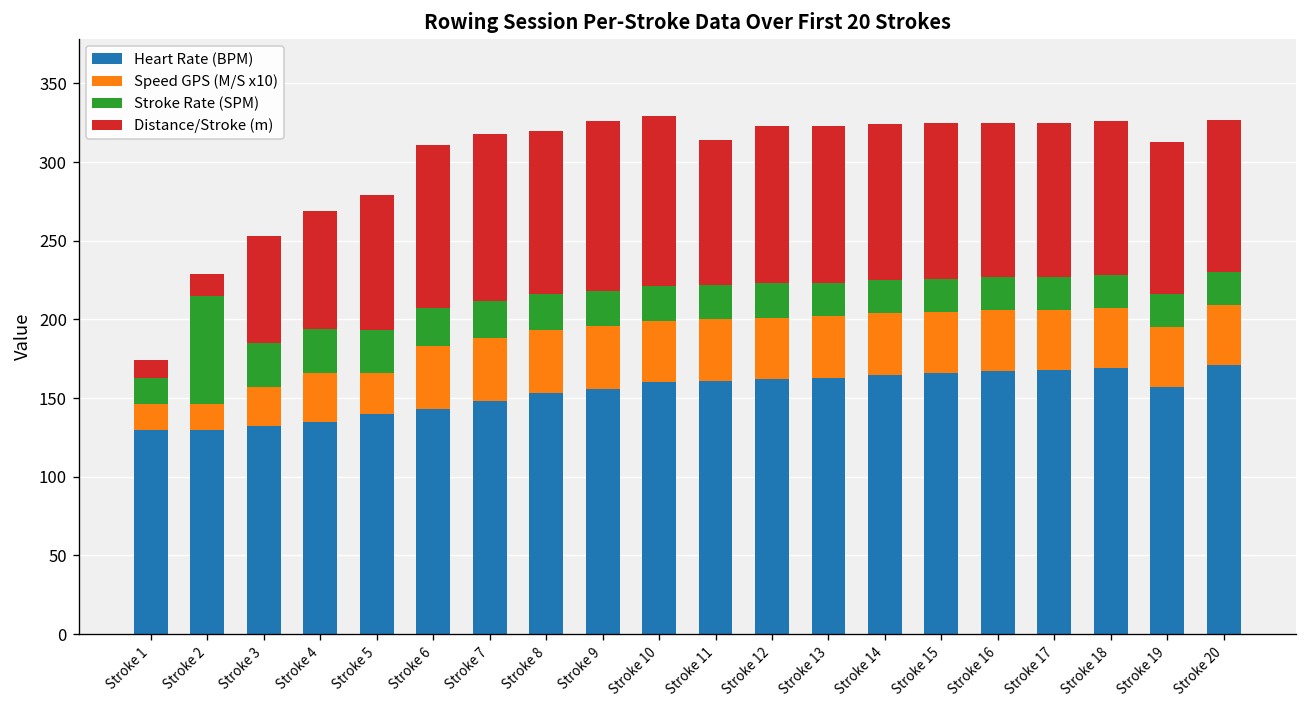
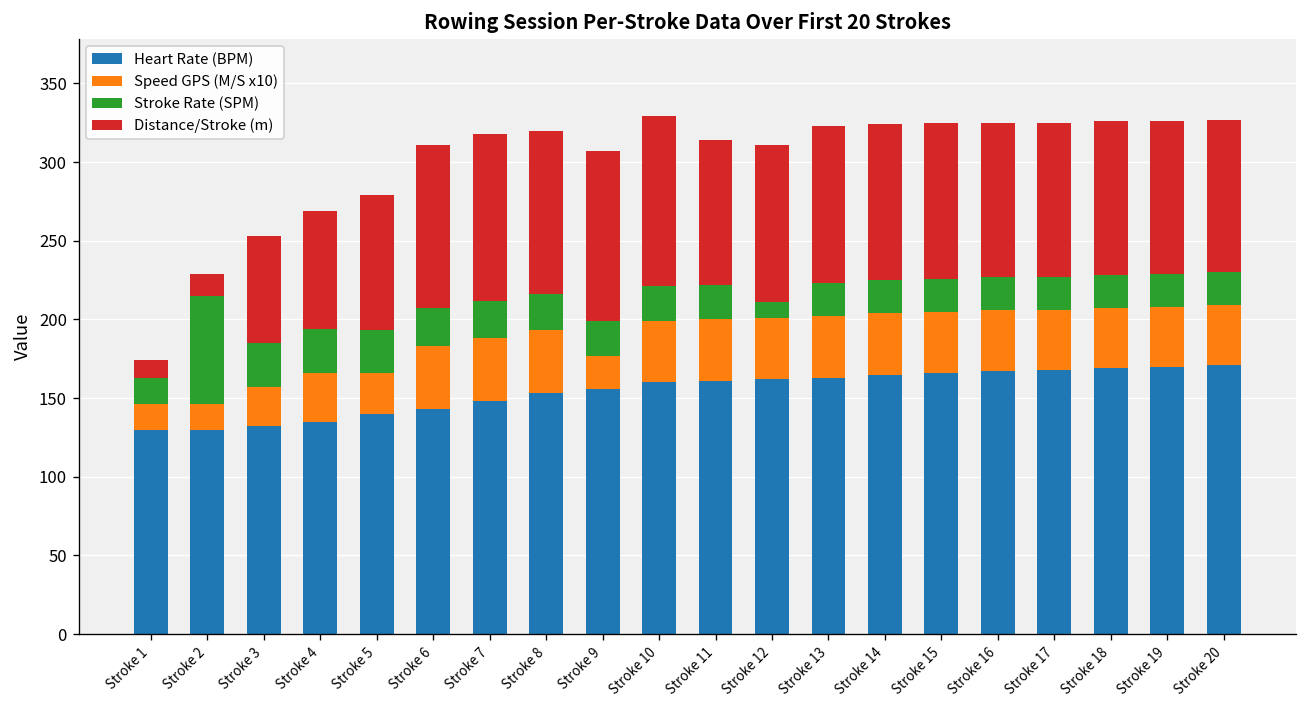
Speed GPS (M/S x10), Stroke 9: 40 -> 21
Stroke Rate (SPM), Stroke 12: 22 -> 10
Heart Rate (BPM), Stroke 19: 157 -> 170
